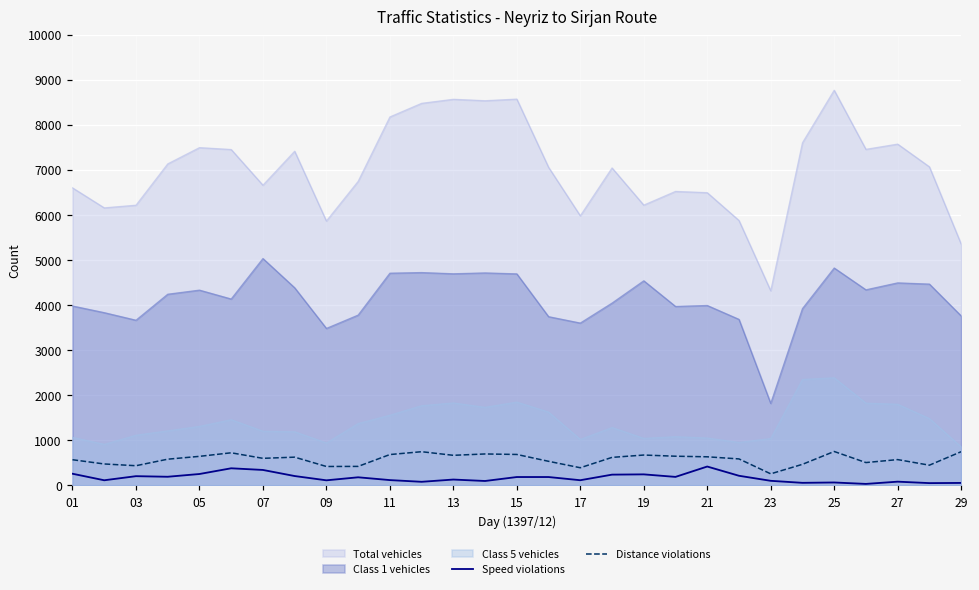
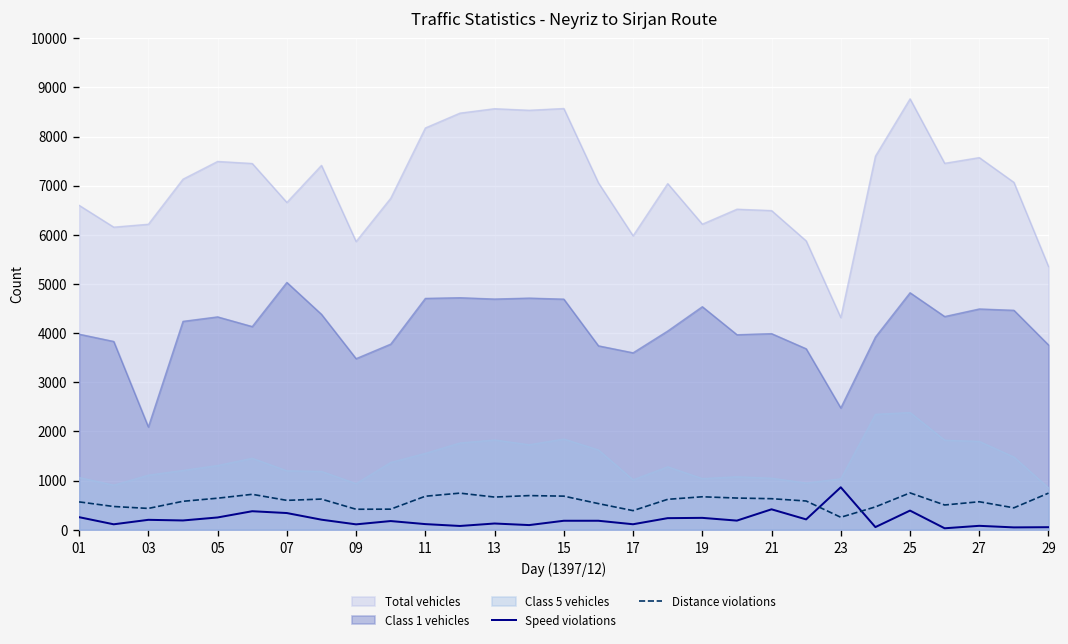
Class 1 vehicles, 03: 3700 -> 2100
Class 1 vehicles, 23: 1800 -> 2500
Speed violations, 23: 100 -> 900
Speed violations, 25: 100 -> 400
